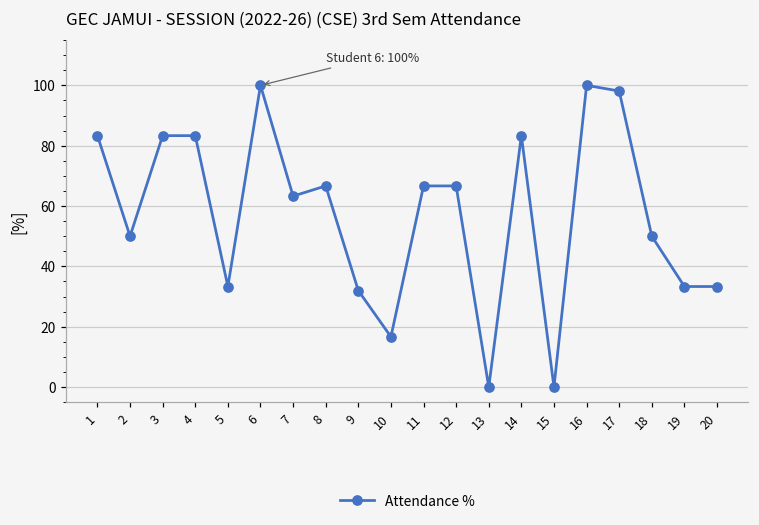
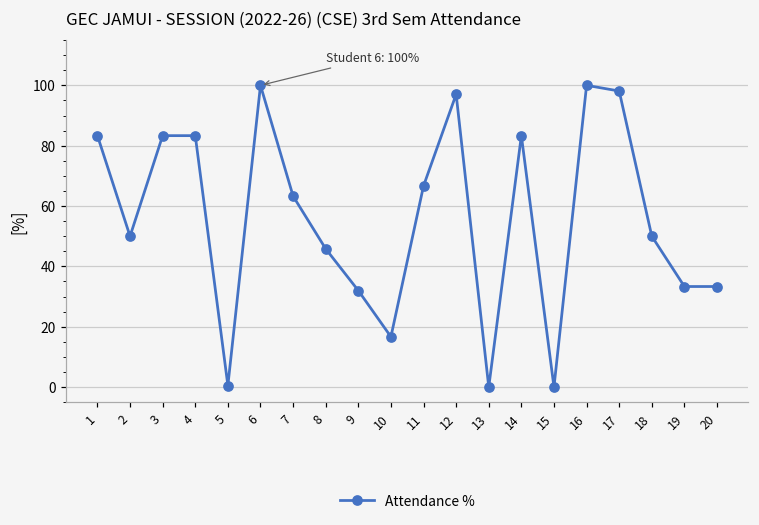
5: 33 -> 1
8: 67 -> 46
12: 67 -> 97
